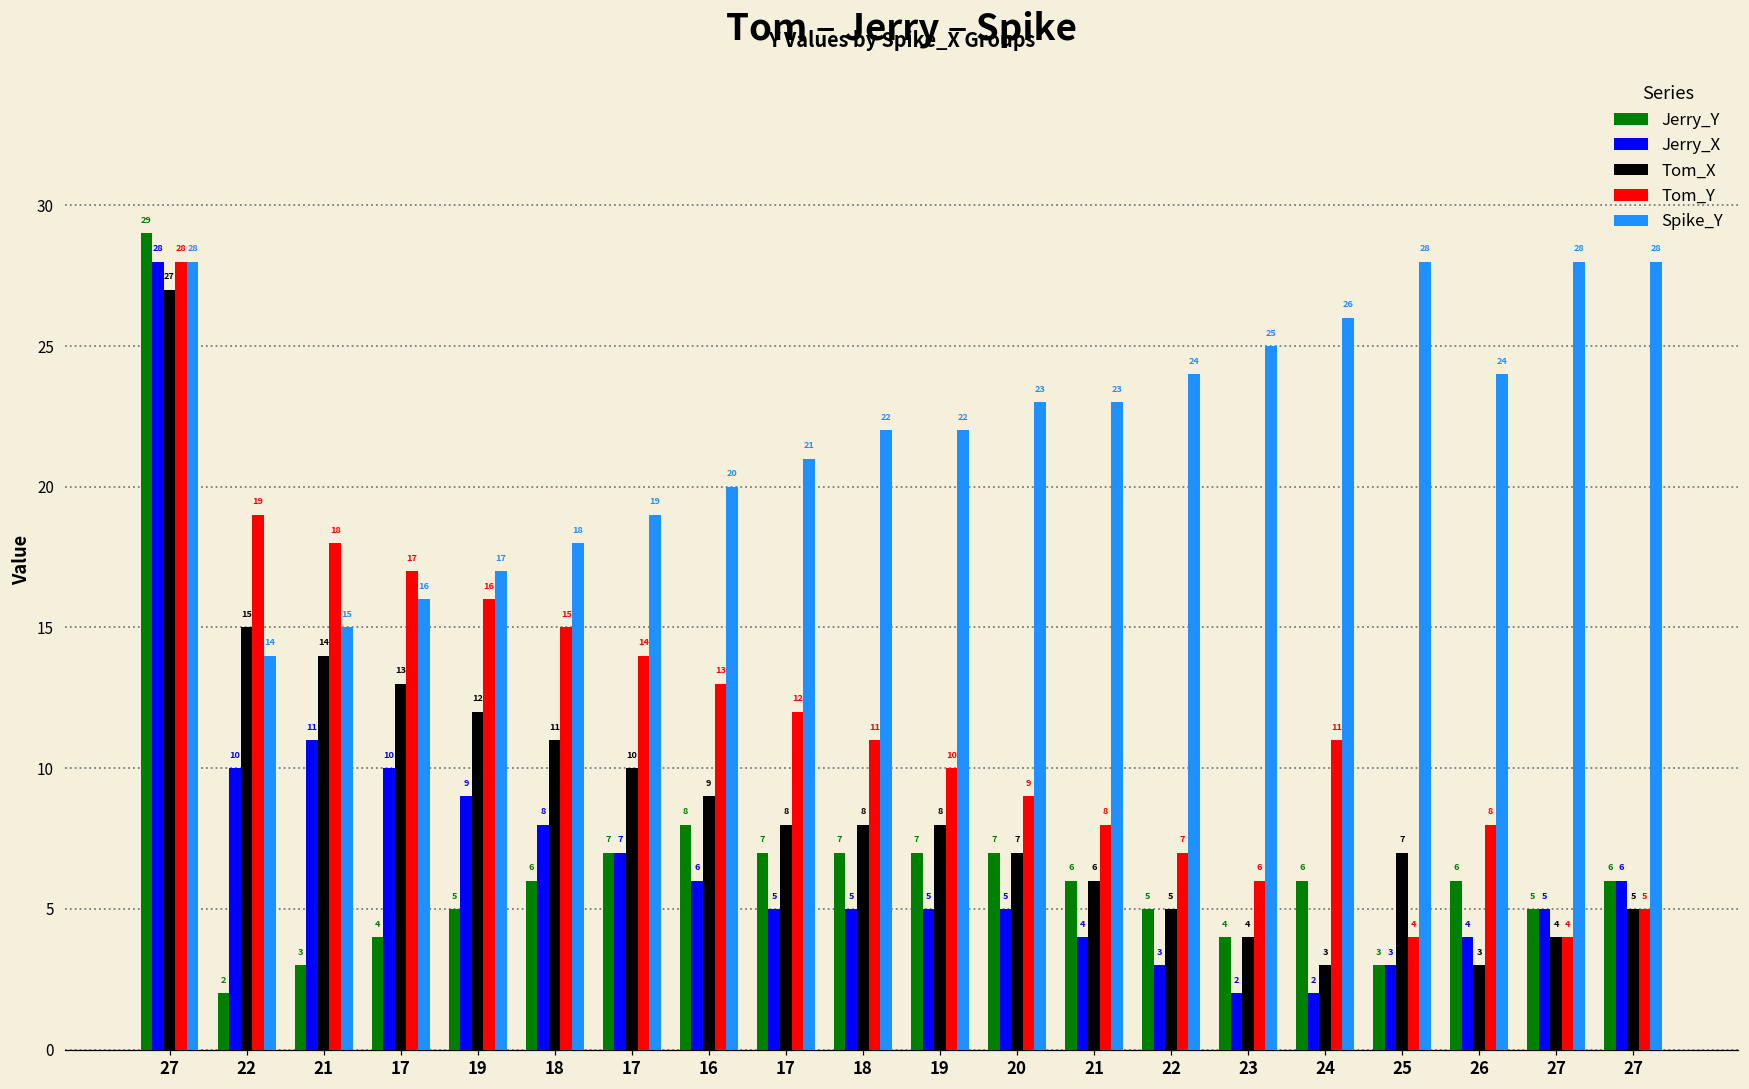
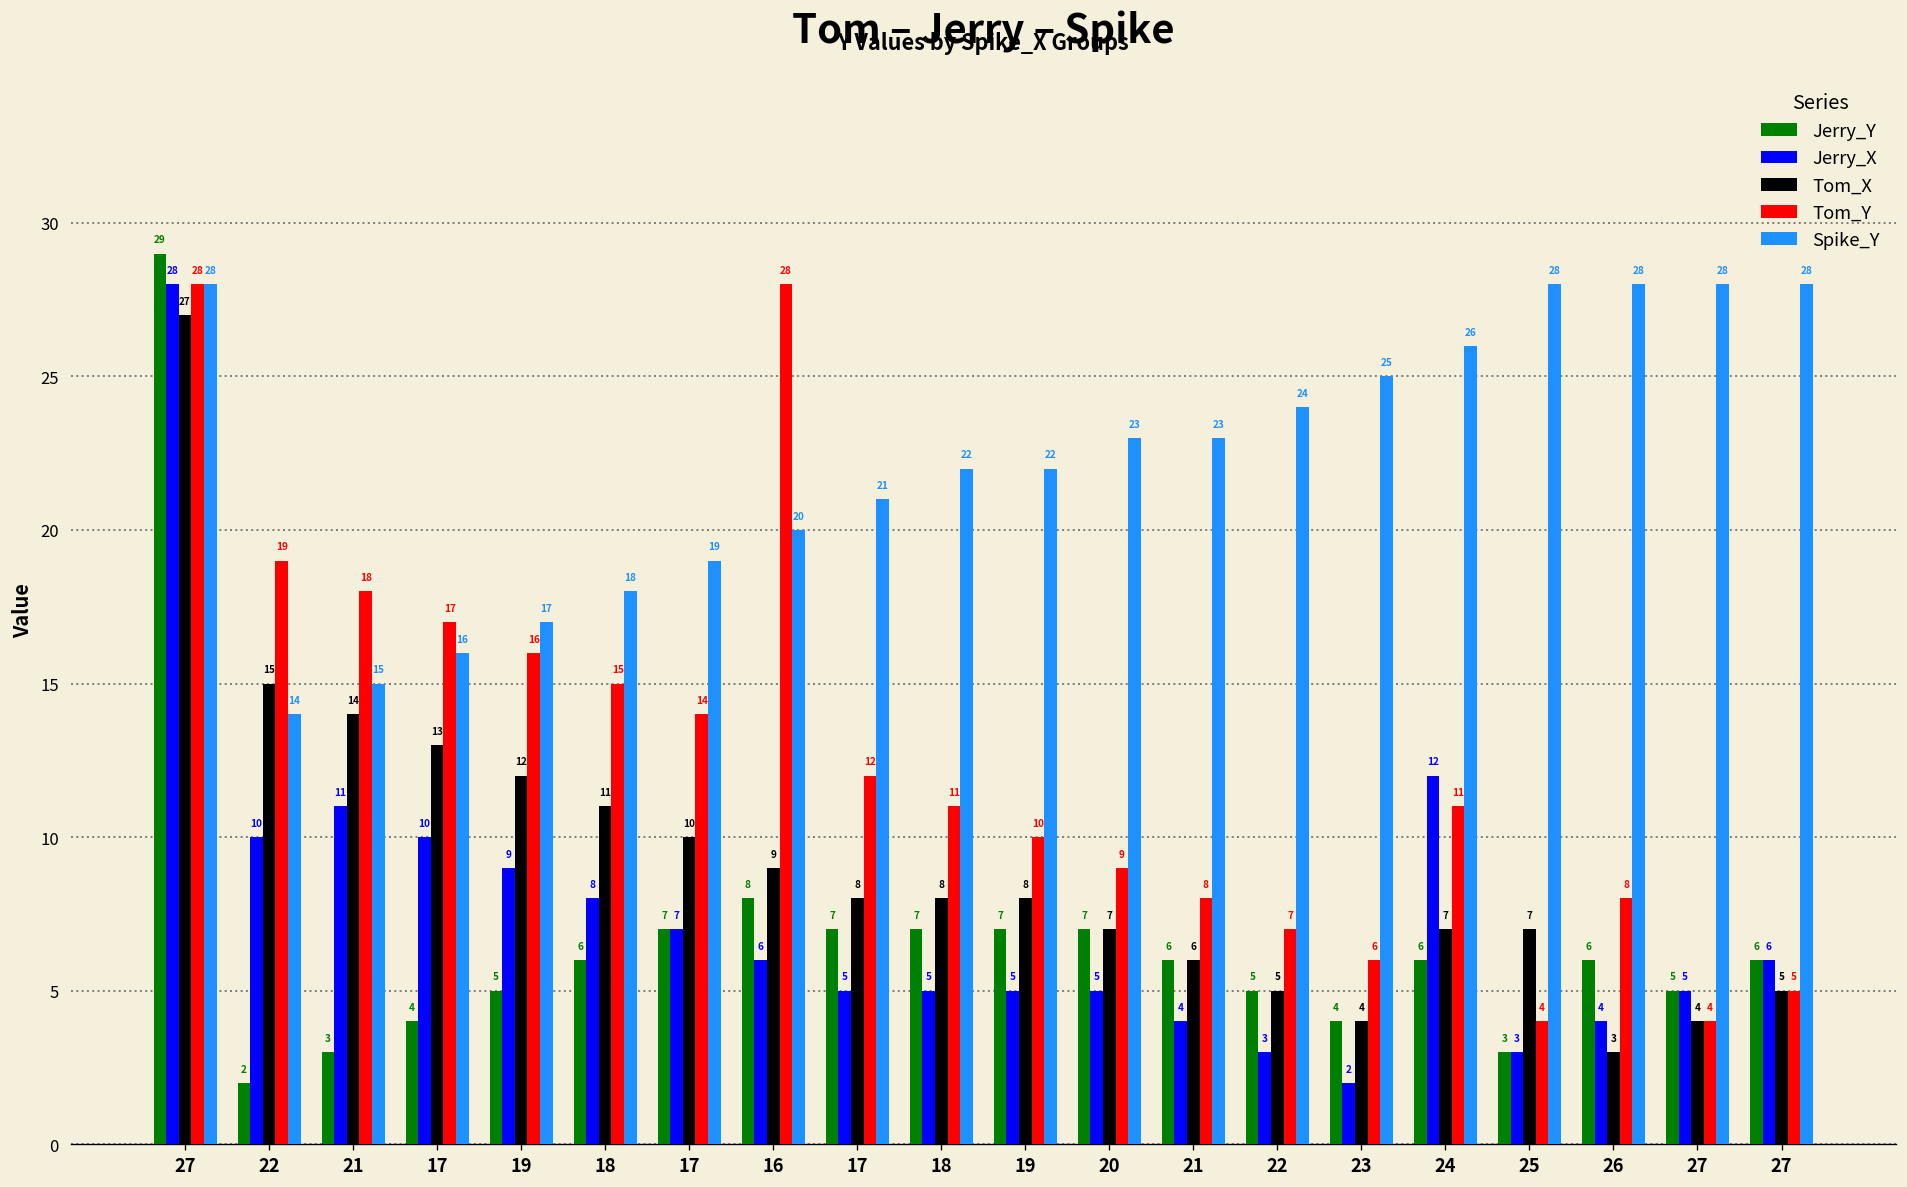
Tom_Y, 16: 13 -> 28
Jerry_X, 24: 2 -> 12
Tom_X, 24: 3 -> 7
Spike_Y, 26: 24 -> 28
